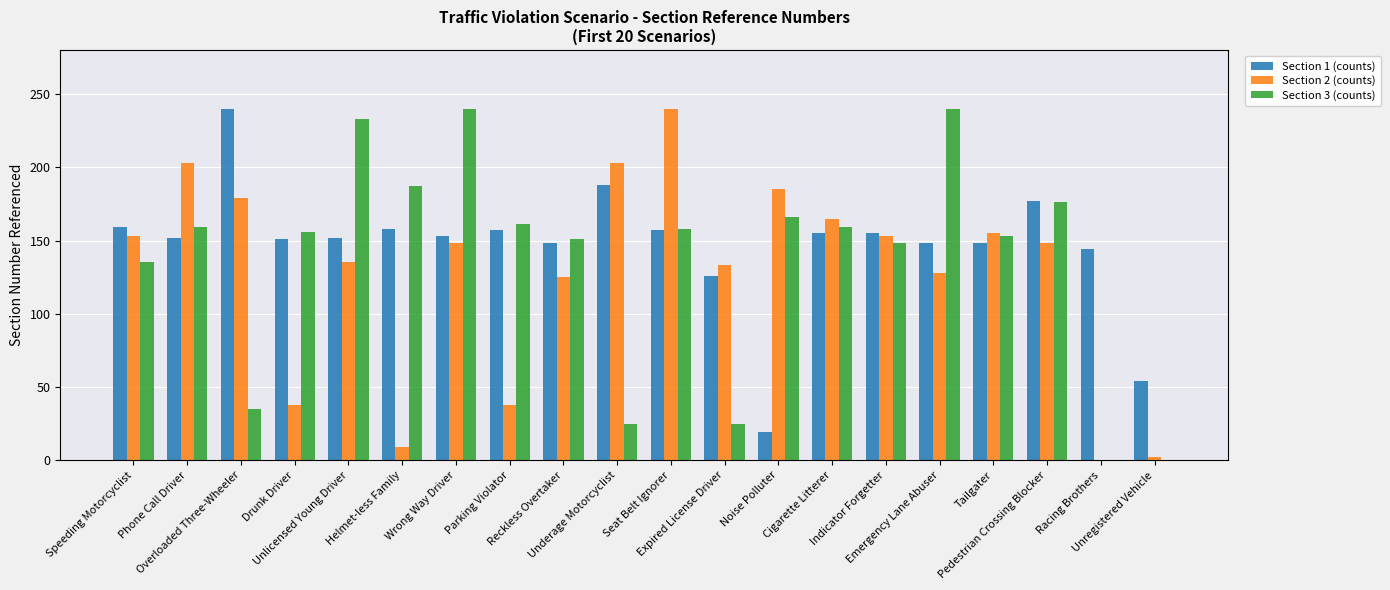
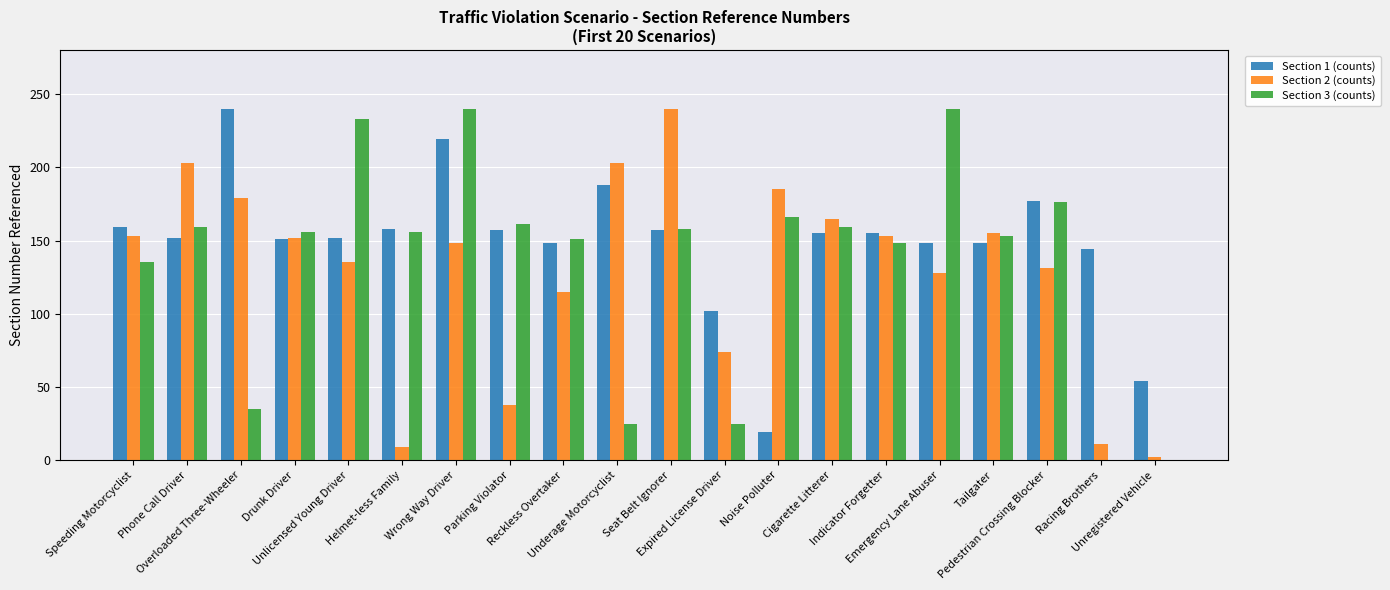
Section 2 (counts), Drunk Driver: 38 -> 152
Section 3 (counts), Helmet-less Family: 187 -> 156
Section 1 (counts), Wrong Way Driver: 153 -> 219
Section 2 (counts), Reckless Overtaker: 125 -> 115
Section 1 (counts), Expired License Driver: 126 -> 102
Section 2 (counts), Expired License Driver: 133 -> 74
Section 2 (counts), Pedestrian Crossing Blocker: 148 -> 131
Section 2 (counts), Racing Brothers: 0 -> 11
